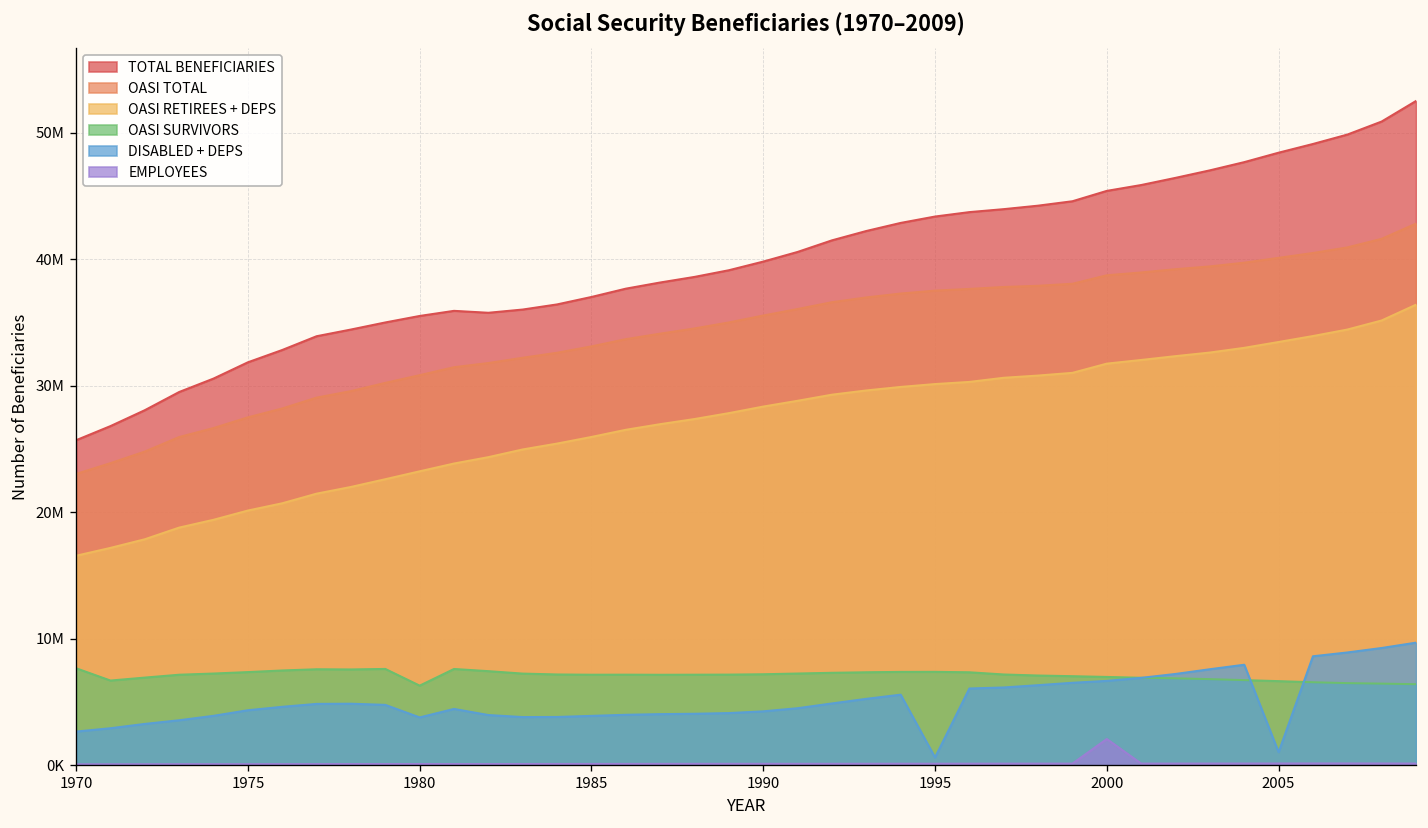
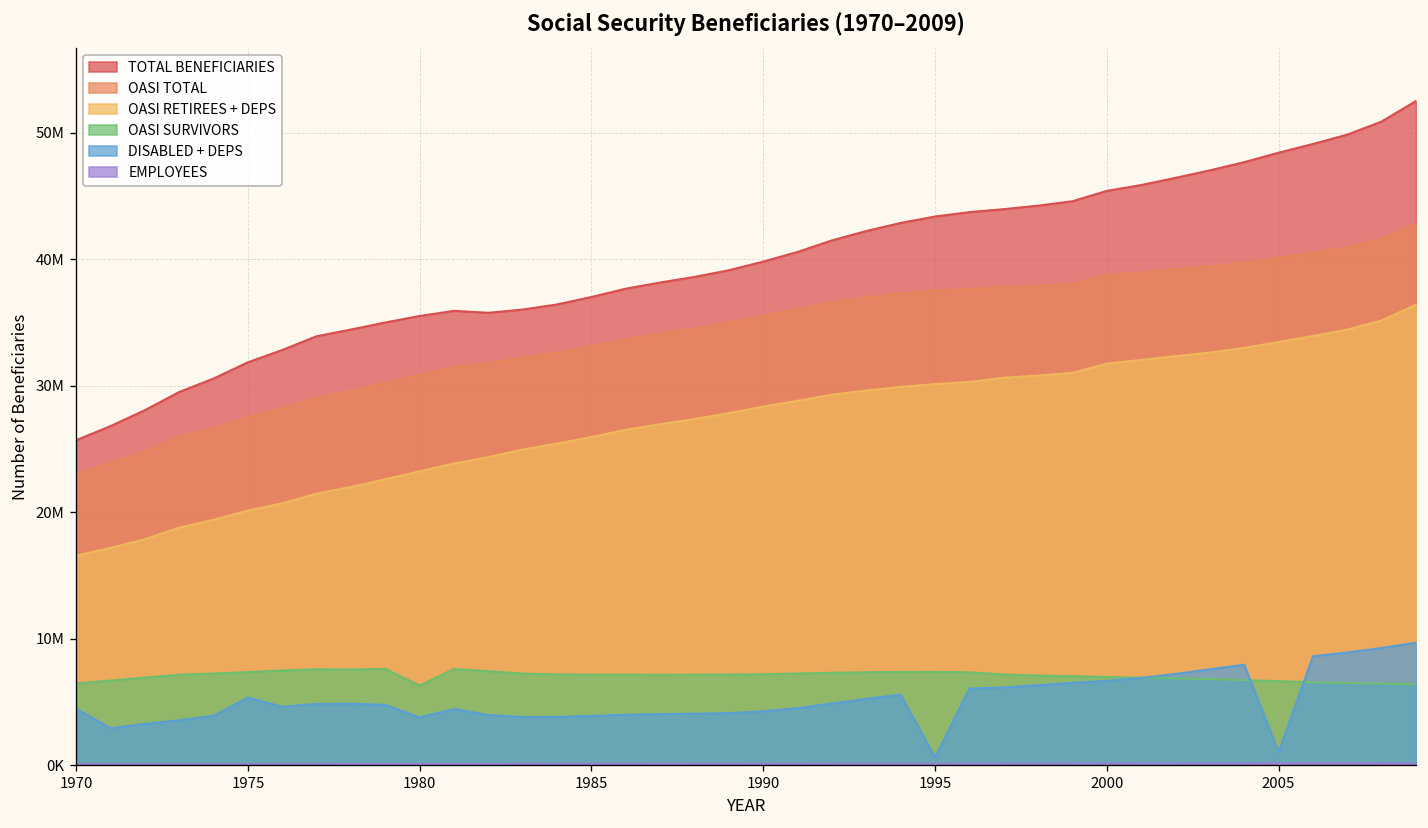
OASI SURVIVORS, 1970: 7700000 -> 6500000
DISABLED + DEPS, 1970: 2700000 -> 4500000
DISABLED + DEPS, 1975: 4400000 -> 5400000
EMPLOYEES, 2000: 2100000 -> 100000
